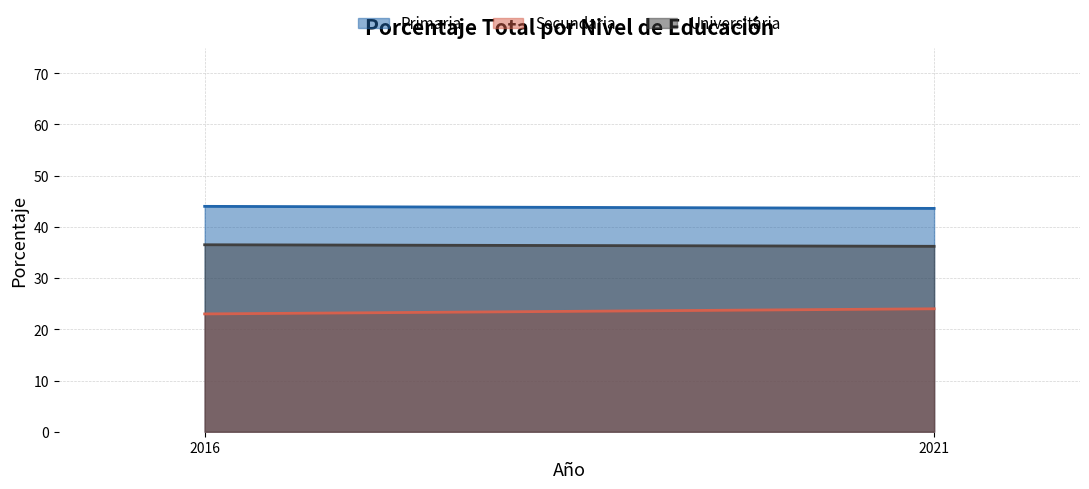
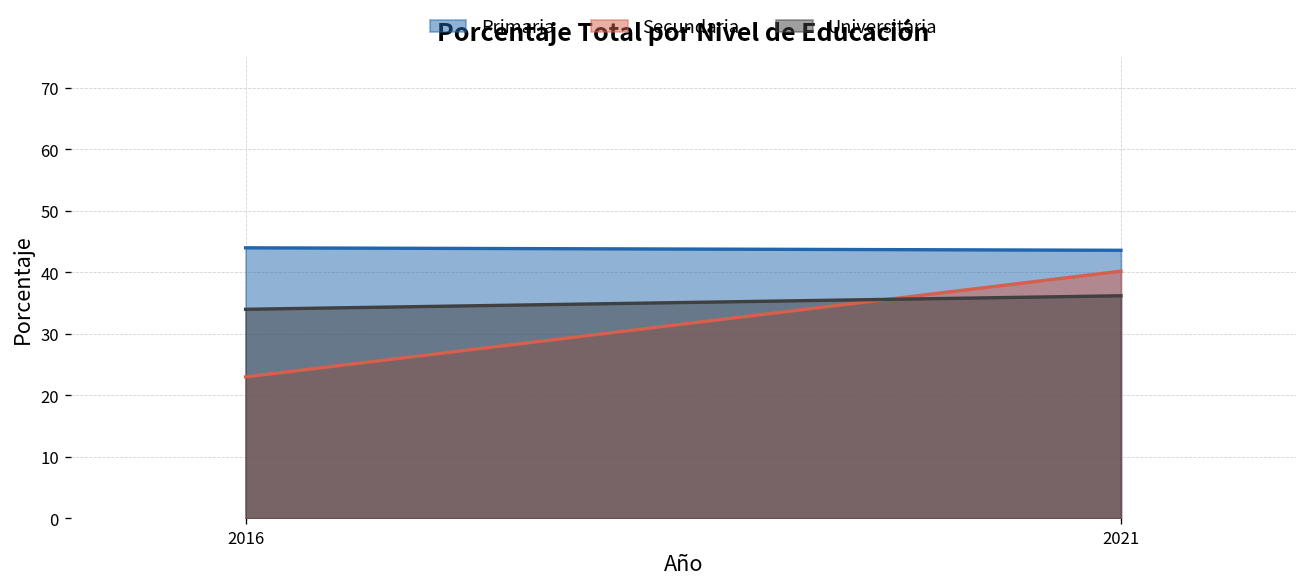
Universitaria, 2016: 37 -> 34
Secundaria, 2021: 24 -> 40
